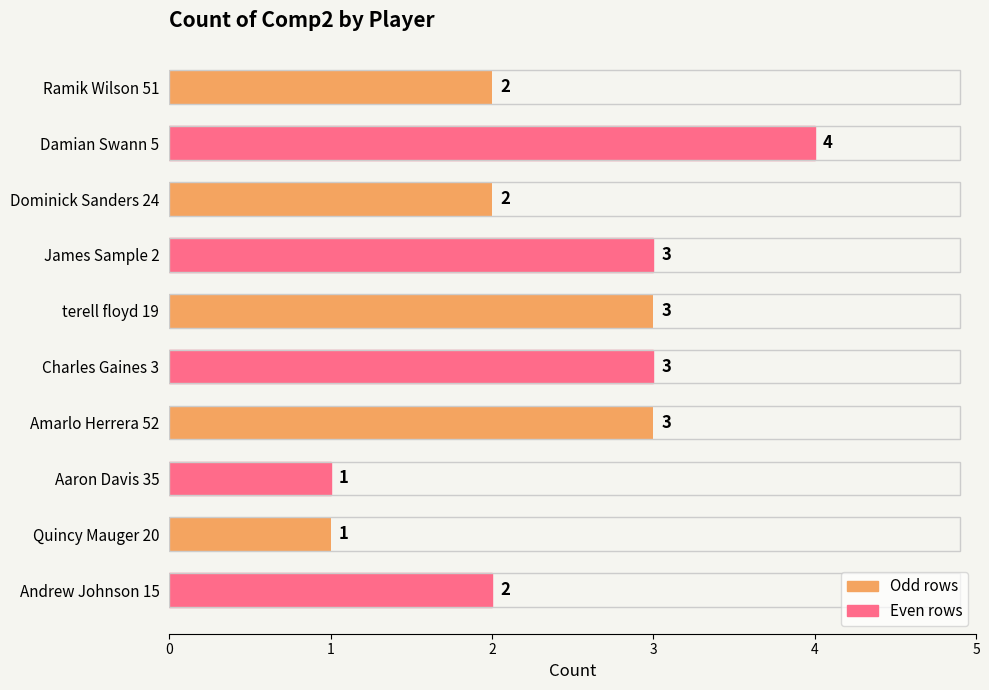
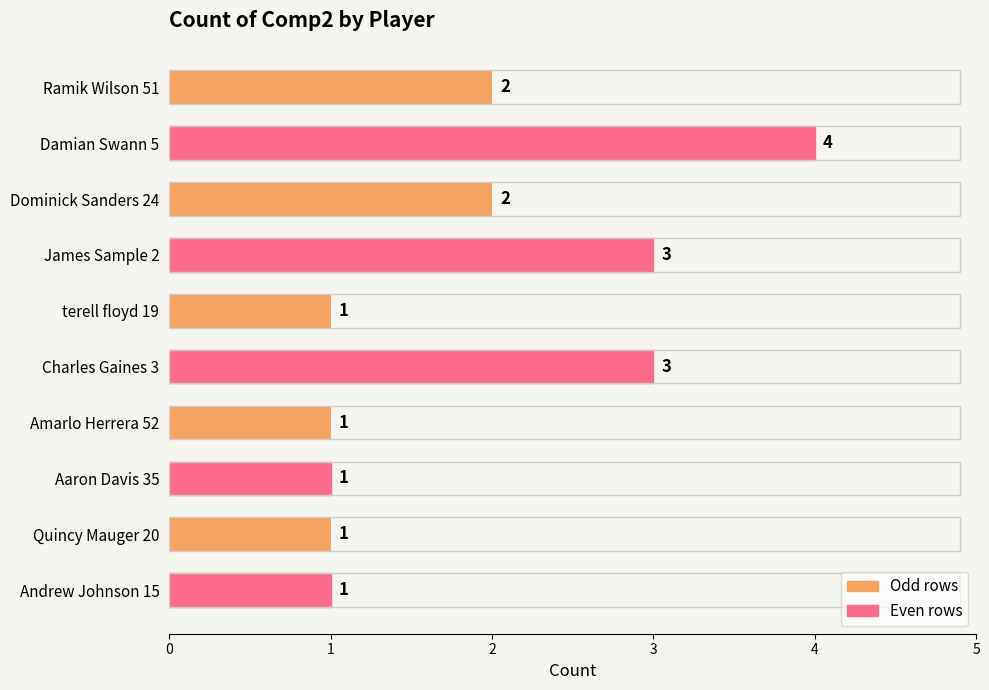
terell floyd 19: 3 -> 1
Amarlo Herrera 52: 3 -> 1
Andrew Johnson 15: 2 -> 1
